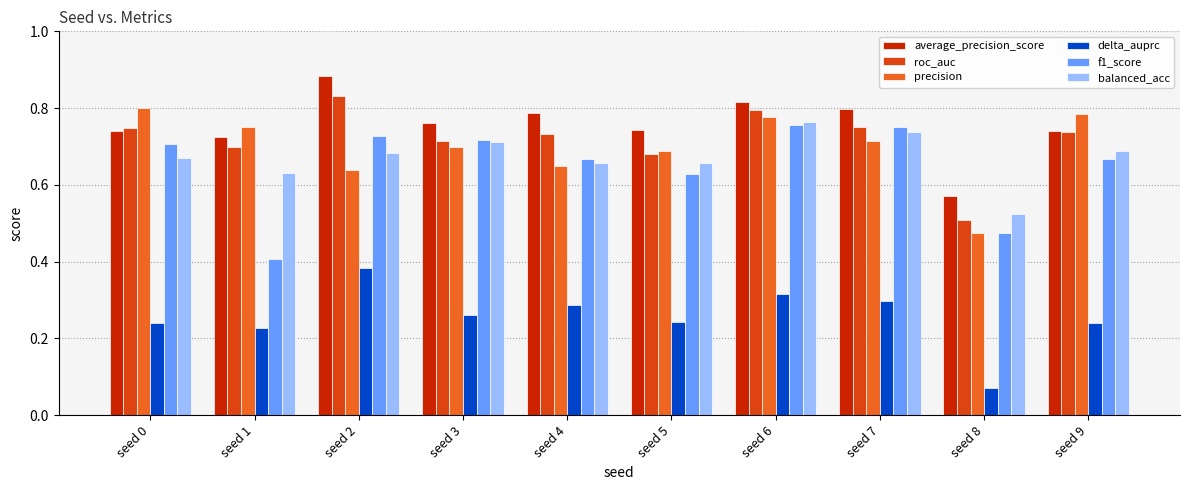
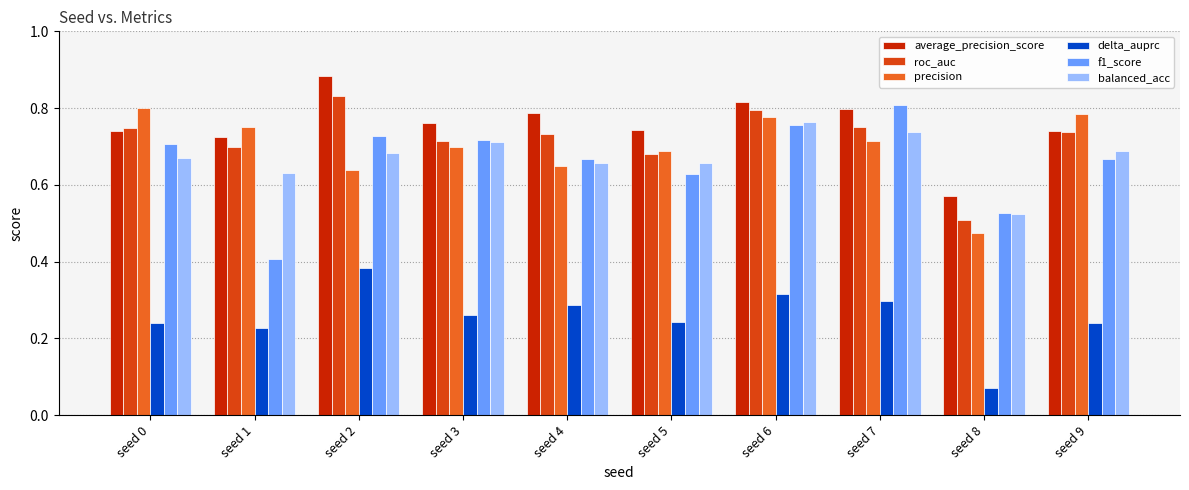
f1_score, seed 7: 0.75 -> 0.81
f1_score, seed 8: 0.47 -> 0.53
